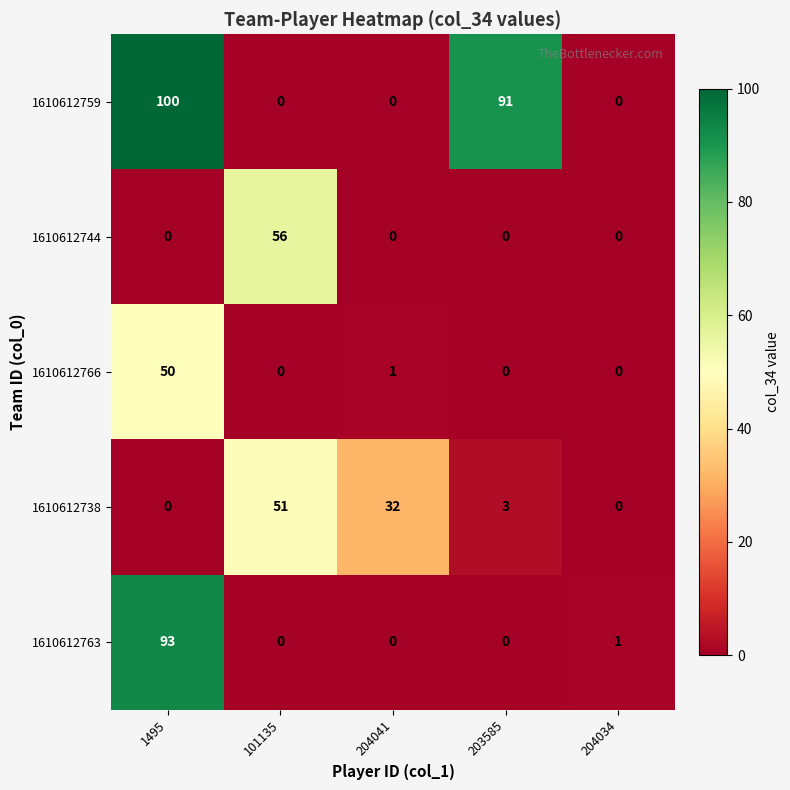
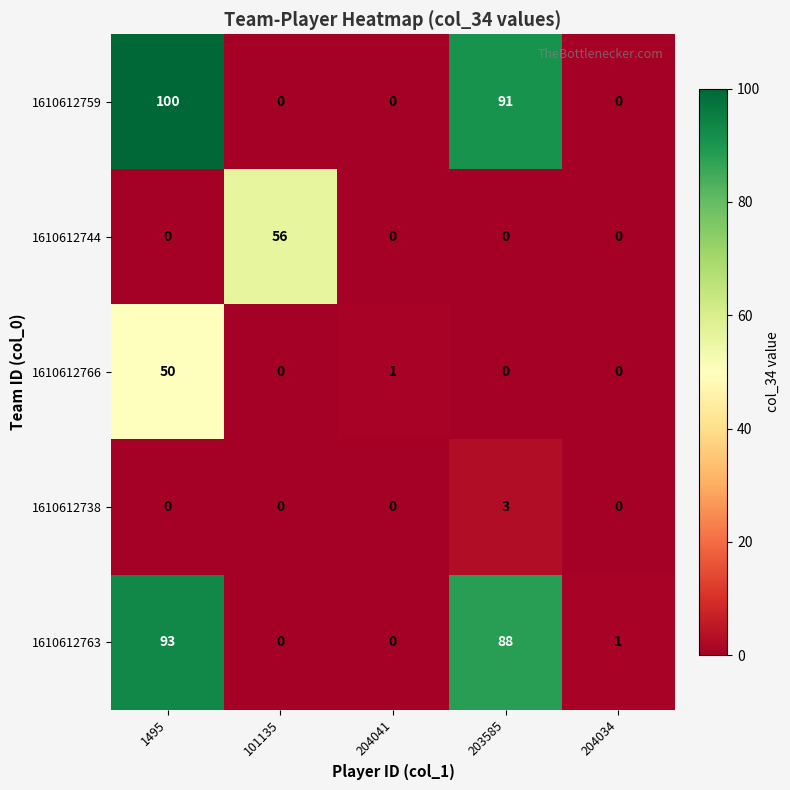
1610612738, 101135: 51 -> 0
1610612738, 204041: 32 -> 0
1610612763, 203585: 0 -> 88
